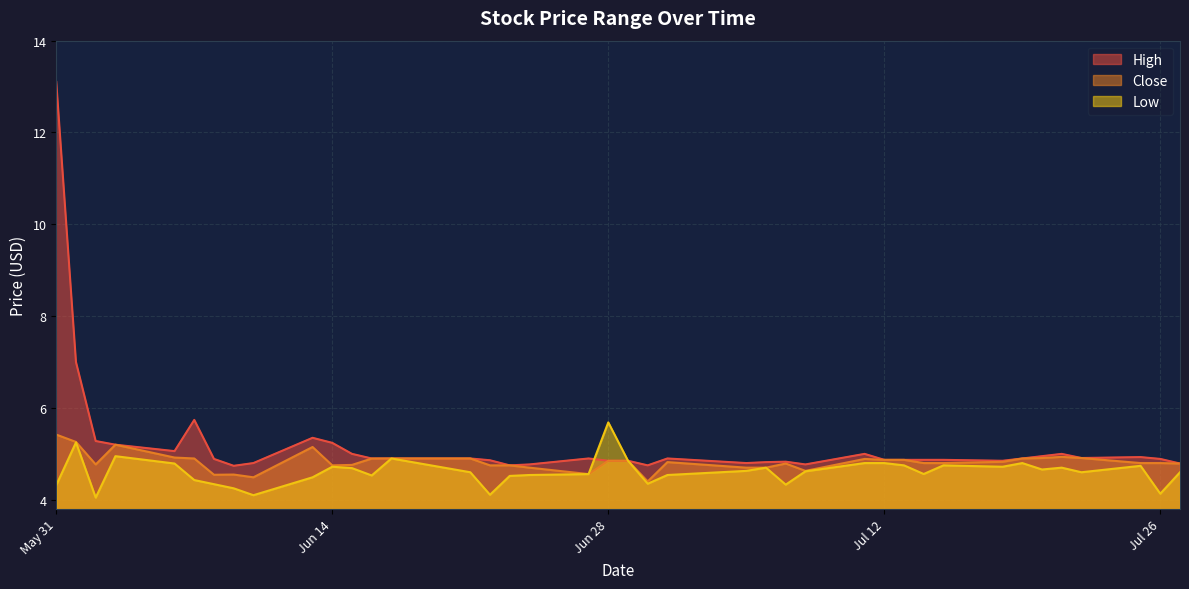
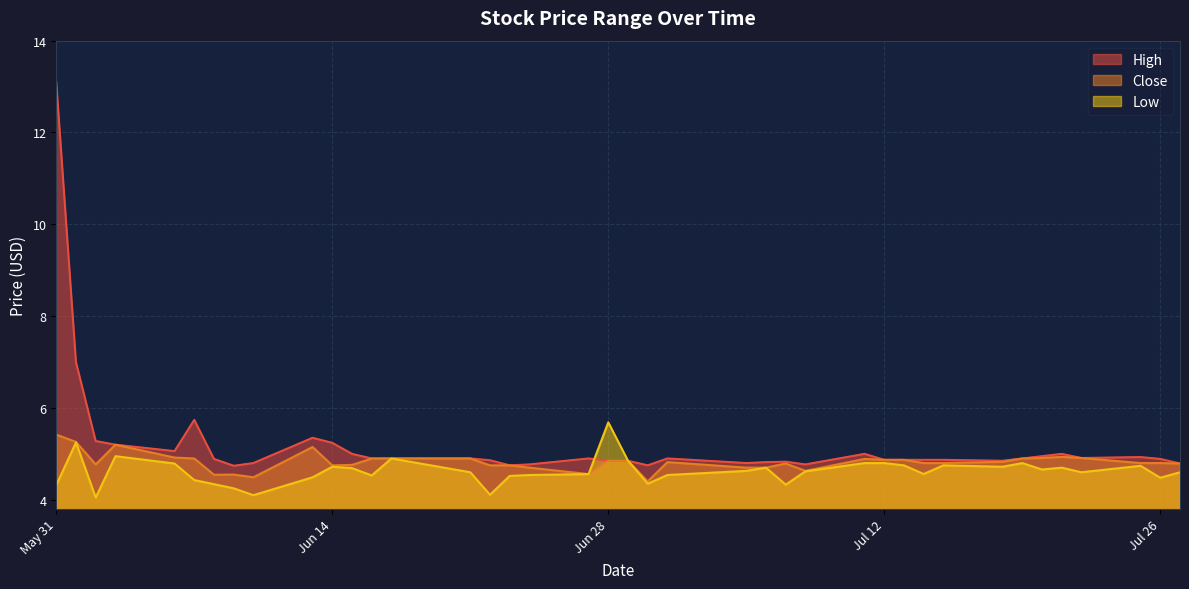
Low, Jul 26: 4.1 -> 4.5
